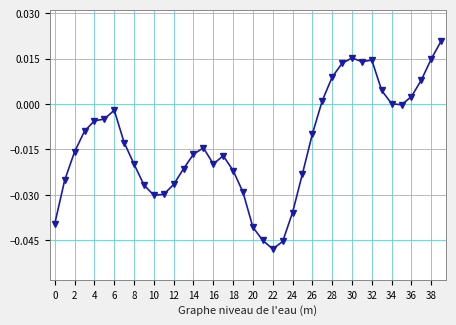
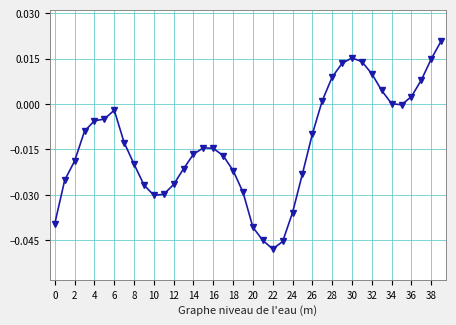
2: -0.016 -> -0.019
16: -0.020 -> -0.015
32: 0.015 -> 0.010
